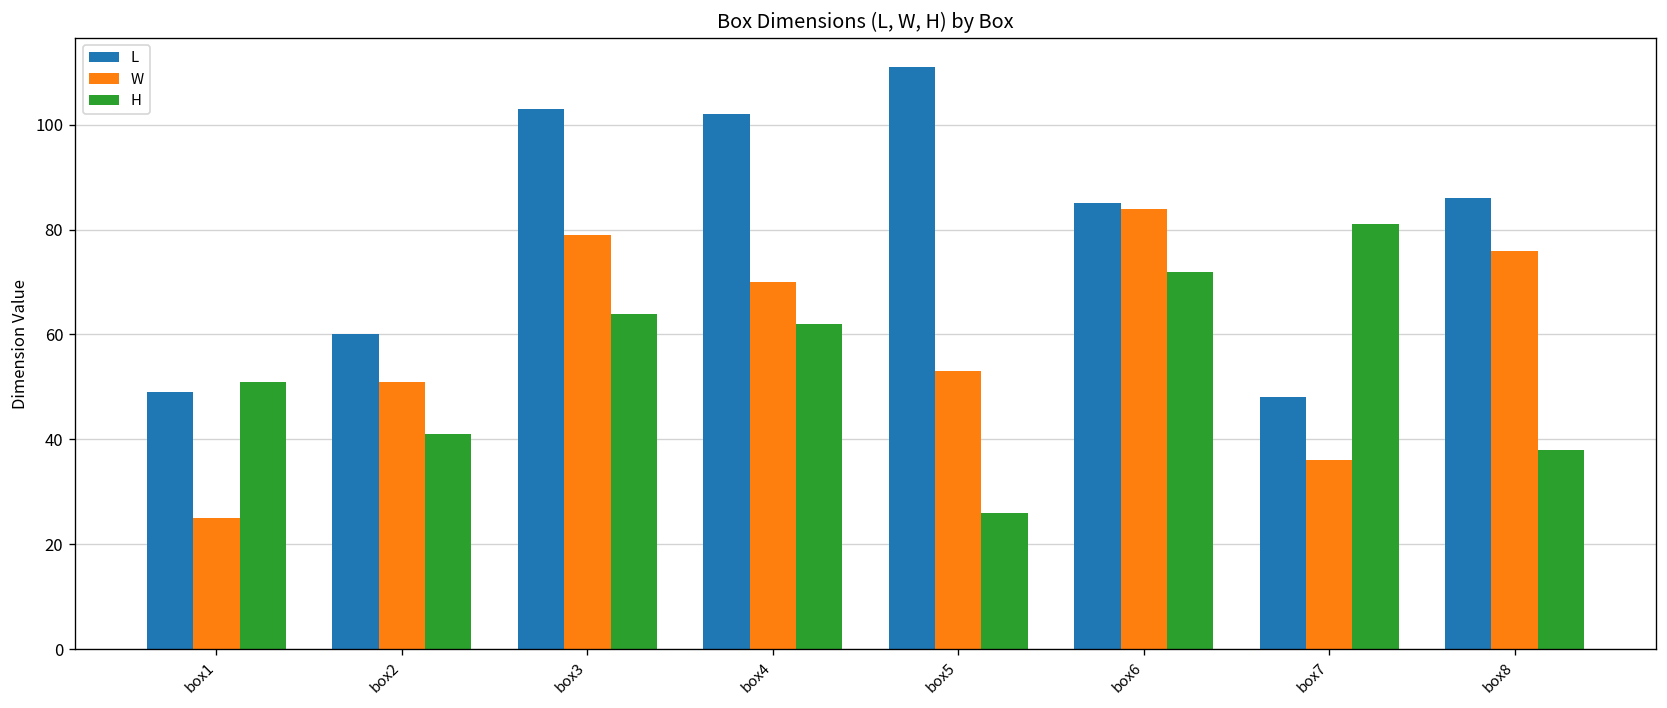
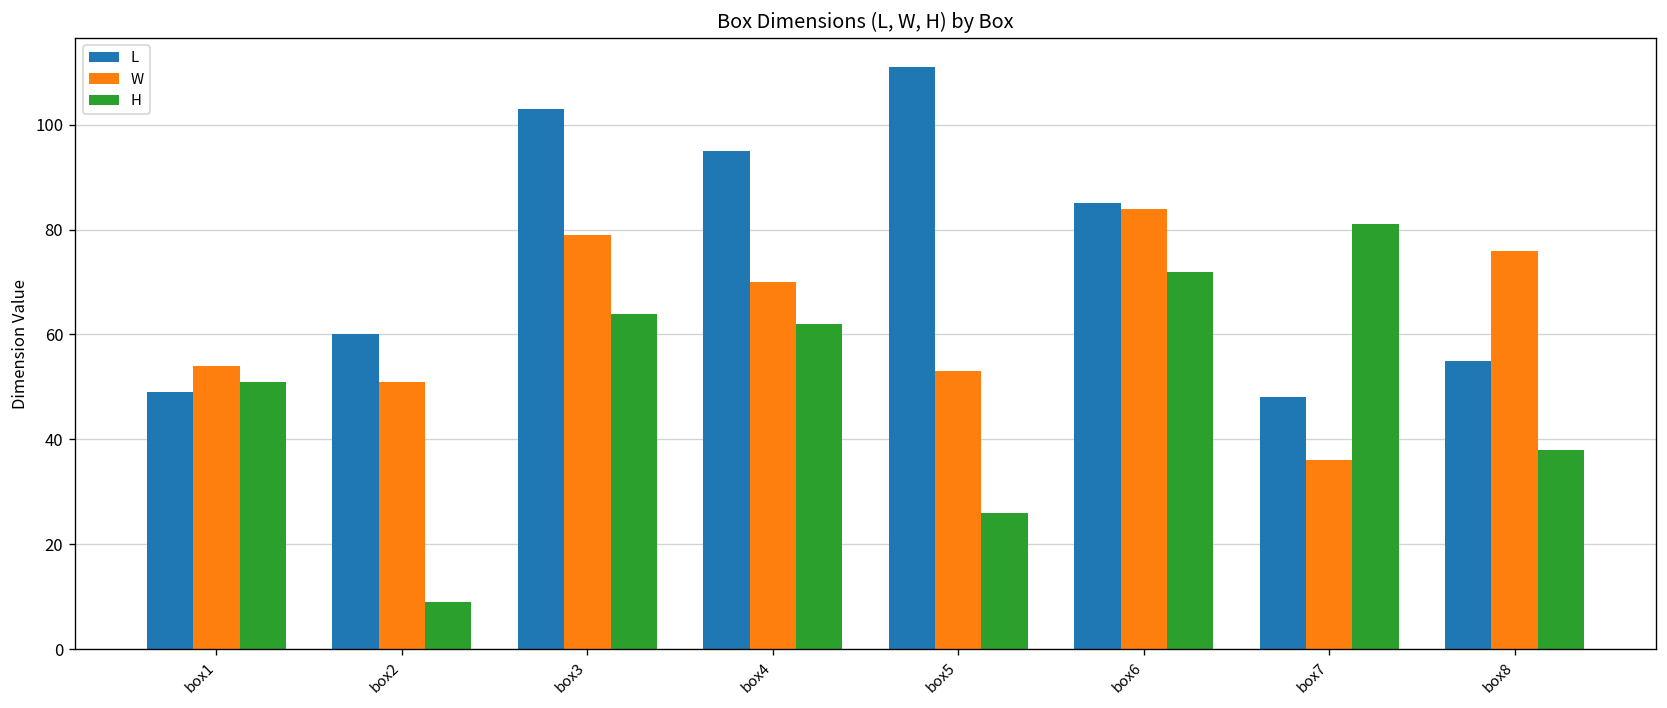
W, box1: 25 -> 54
H, box2: 41 -> 9
L, box4: 102 -> 95
L, box8: 86 -> 55
